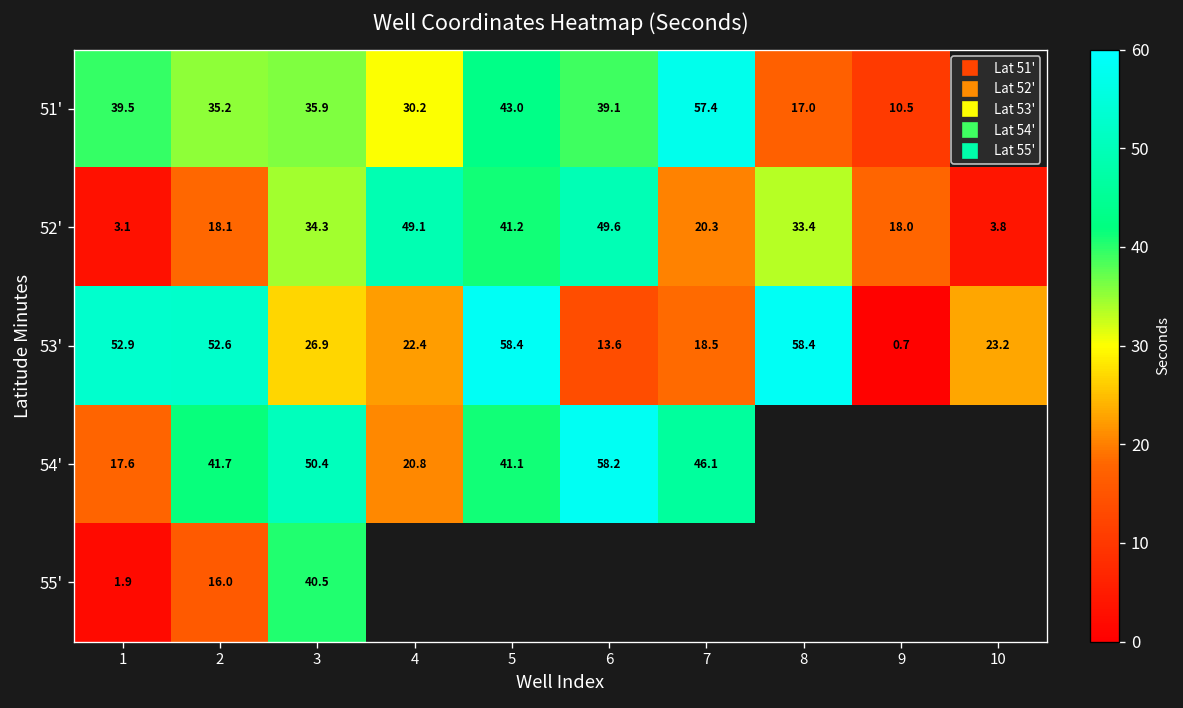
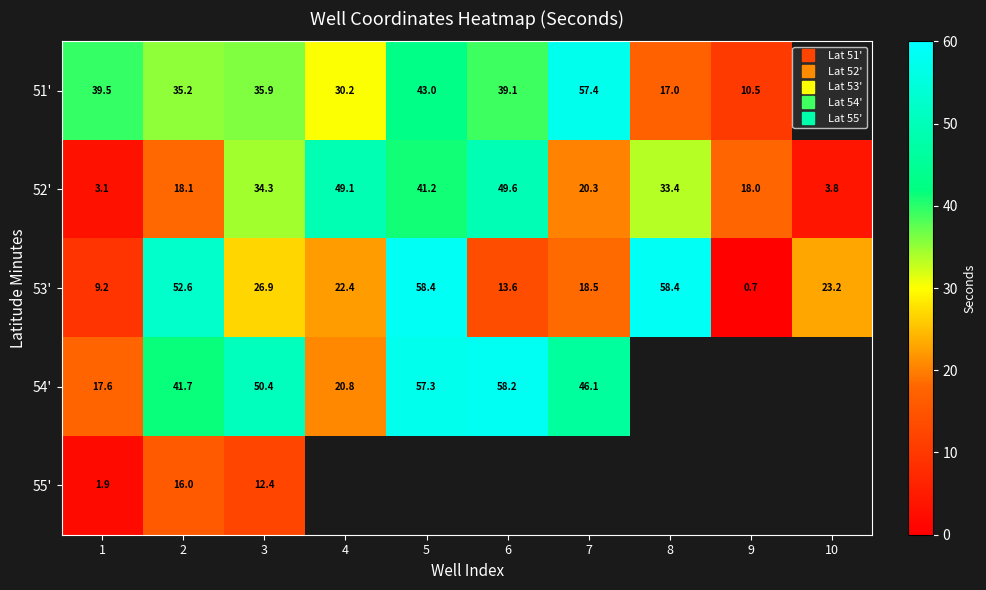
53', 1: 52.9 -> 9.2
54', 5: 41.1 -> 57.3
55', 3: 40.5 -> 12.4
